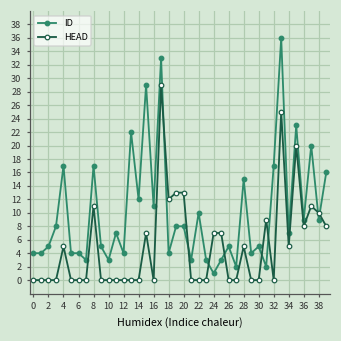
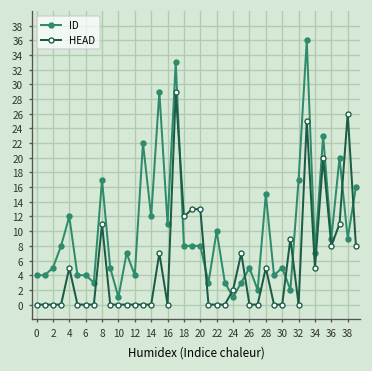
ID, 4: 17 -> 12
ID, 10: 3 -> 1
ID, 18: 4 -> 8
HEAD, 24: 7 -> 2
HEAD, 38: 10 -> 26
